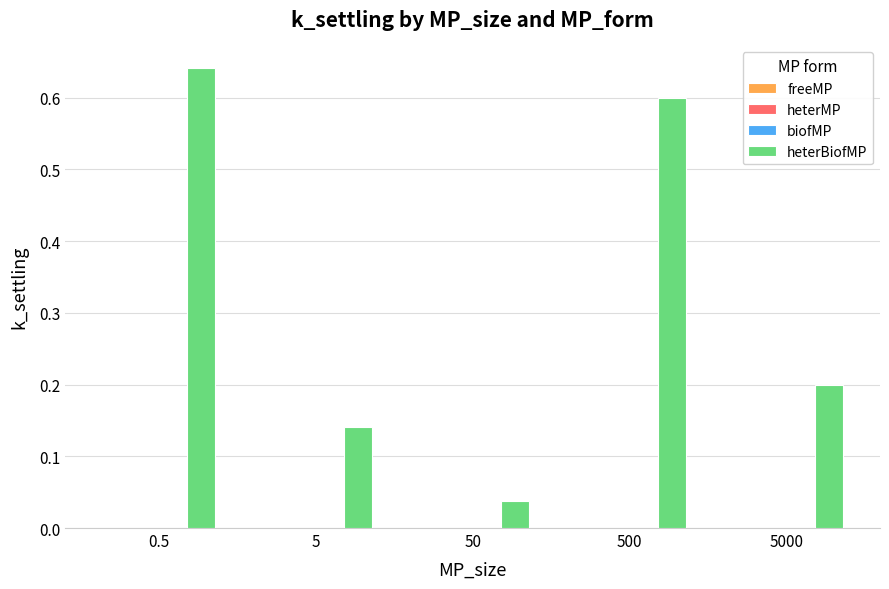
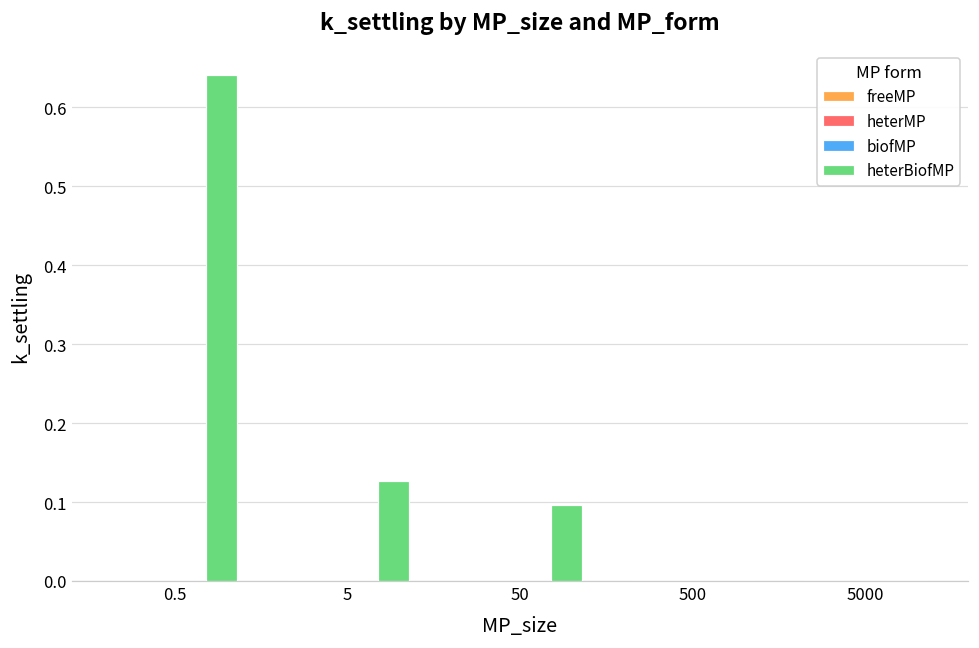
heterBiofMP, 5: 0.14 -> 0.13
heterBiofMP, 50: 0.04 -> 0.10
heterBiofMP, 500: 0.6 -> 0.0
heterBiofMP, 5000: 0.2 -> 0.0
